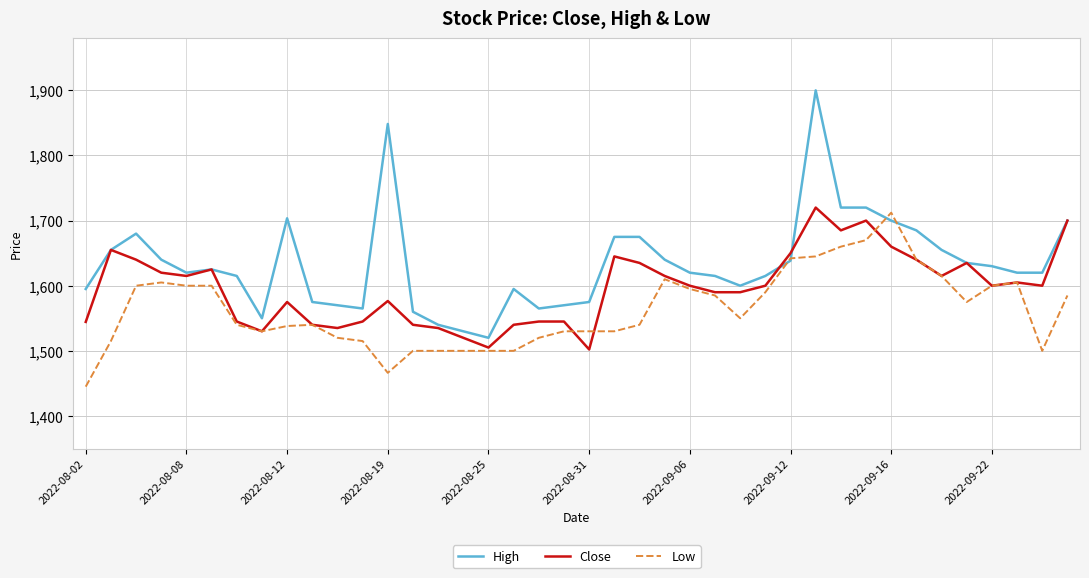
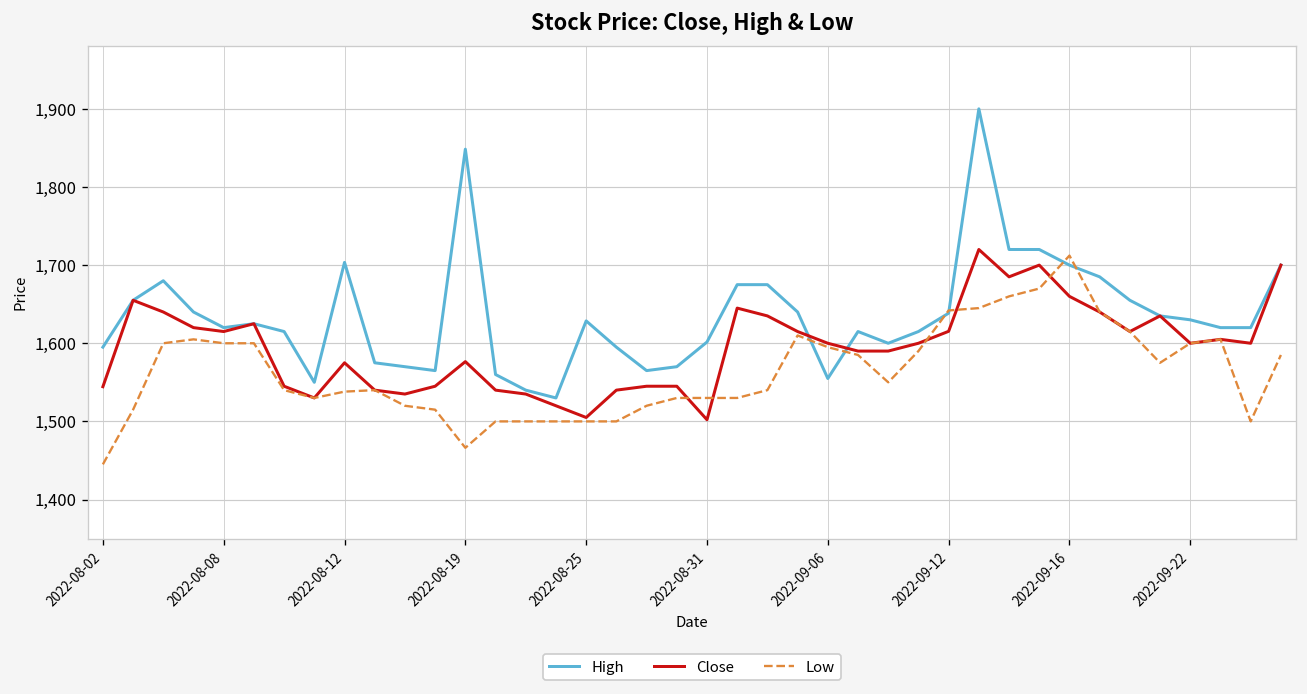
High, 2022-08-25: 1,520 -> 1,630
High, 2022-08-31: 1,580 -> 1,600
High, 2022-09-06: 1,620 -> 1,550
Close, 2022-09-12: 1,650 -> 1,620
